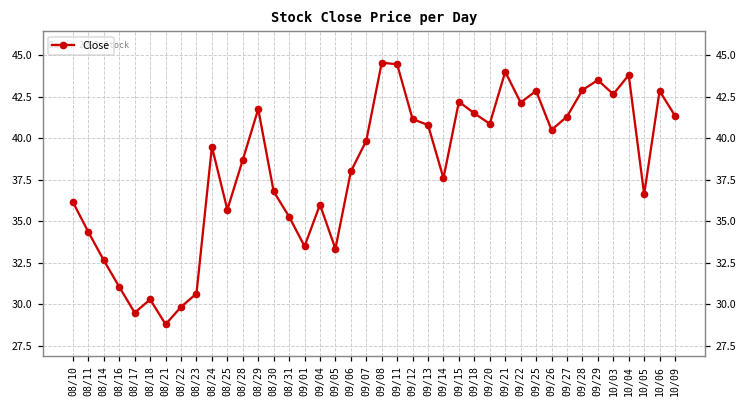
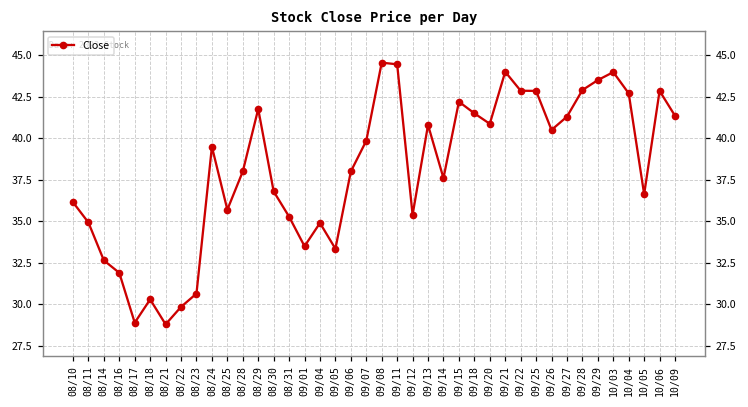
08/11: 34.4 -> 34.9
08/16: 31.1 -> 31.9
08/17: 29.5 -> 28.9
08/28: 38.7 -> 38.0
09/04: 36.0 -> 34.9
09/12: 41.2 -> 35.4
09/22: 42.2 -> 42.9
10/03: 42.7 -> 44.0
10/04: 43.8 -> 42.7
